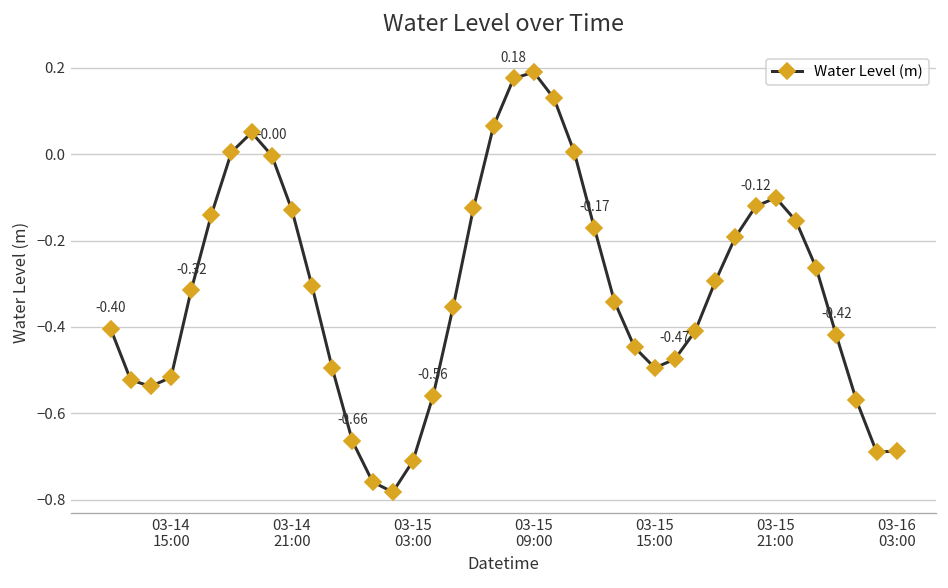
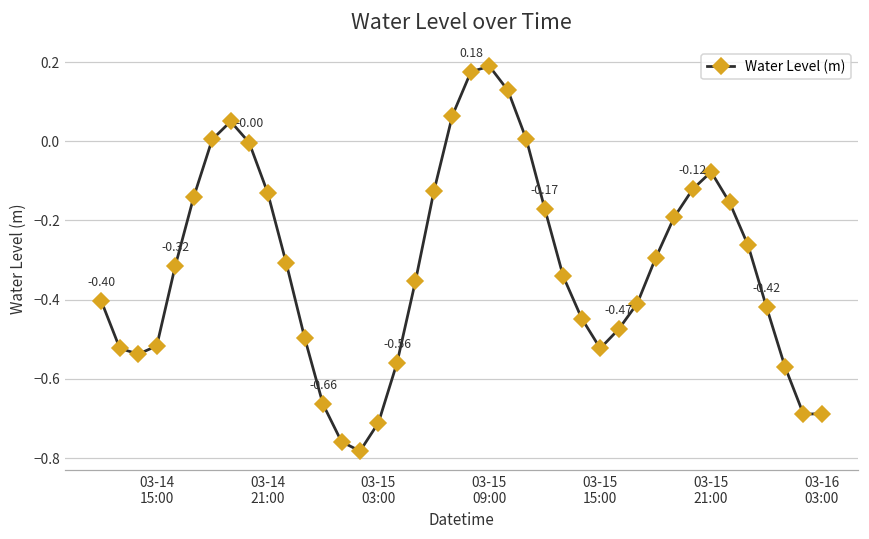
03-15 15:00: -0.49 -> -0.52
03-15 21:00: -0.10 -> -0.08
